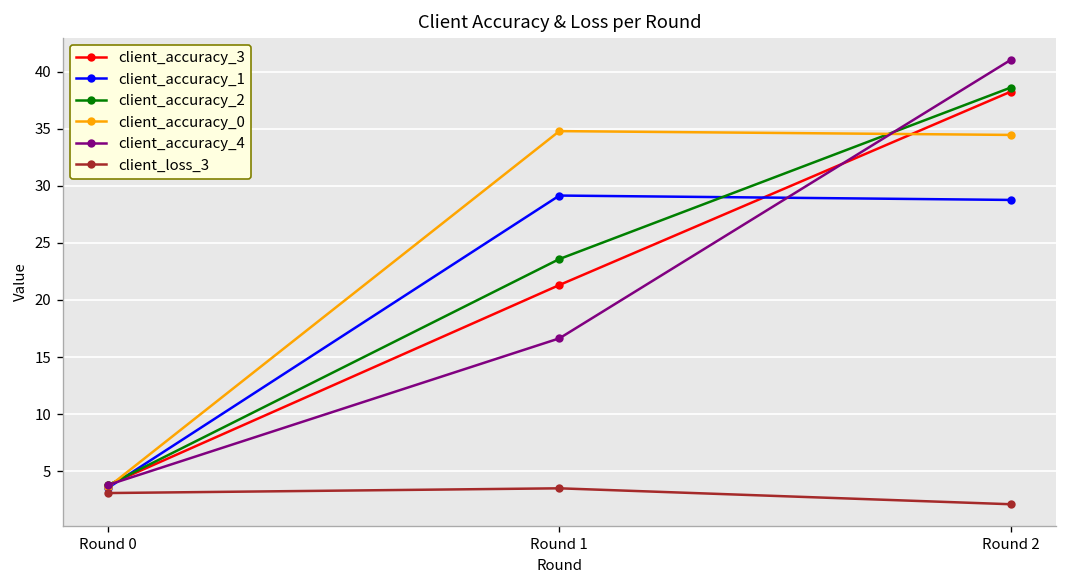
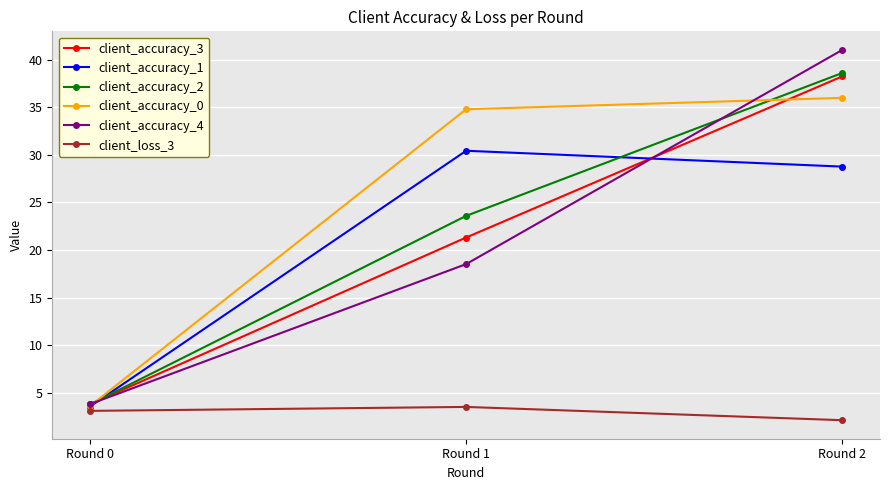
client_accuracy_1, Round 1: 29 -> 30
client_accuracy_4, Round 1: 17 -> 19
client_accuracy_0, Round 2: 34 -> 36
